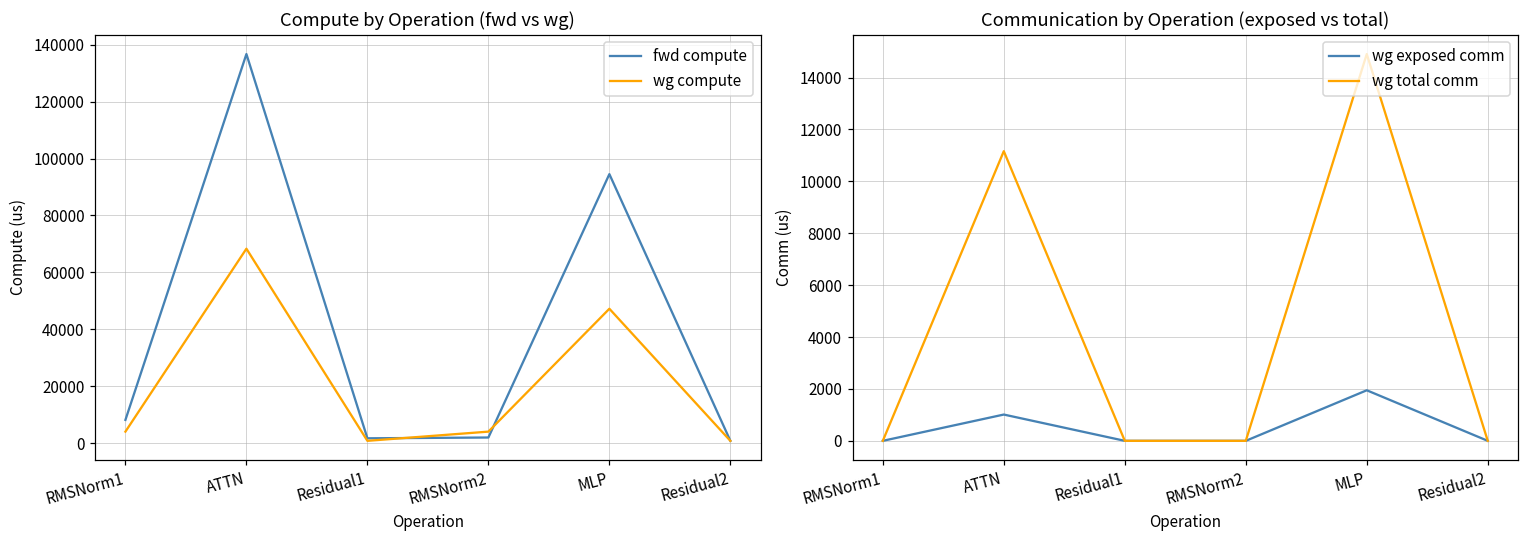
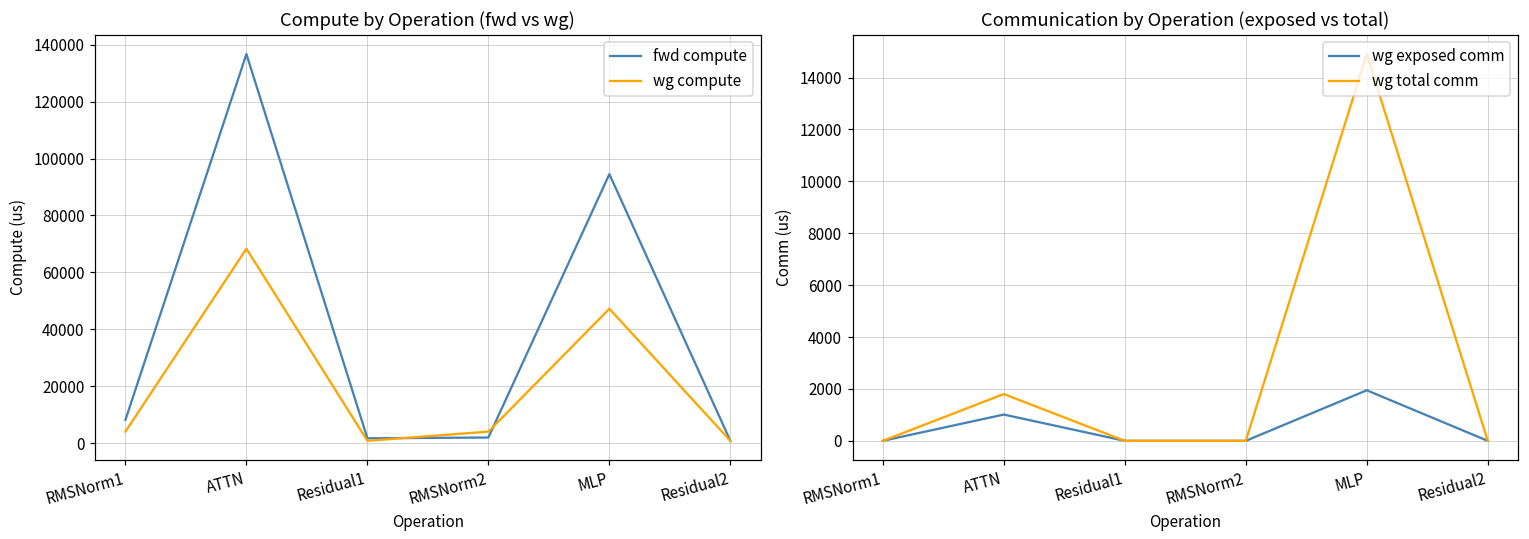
Communication by Operation (exposed vs total), wg total comm, ATTN: 11200 -> 1800
